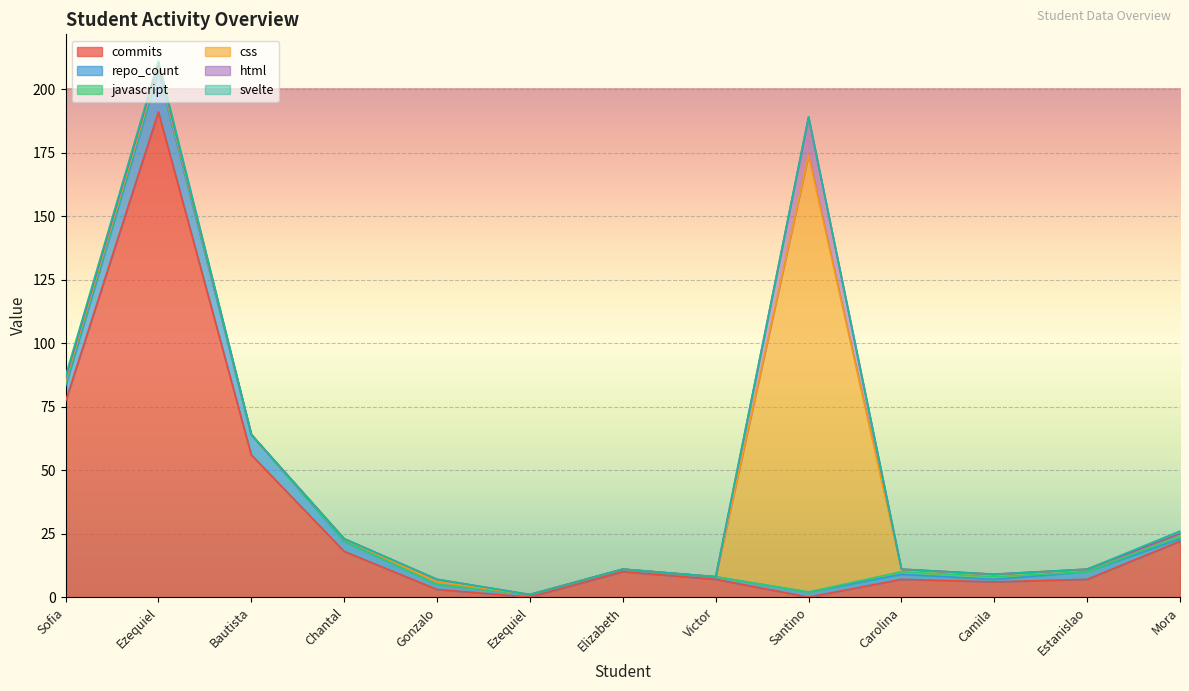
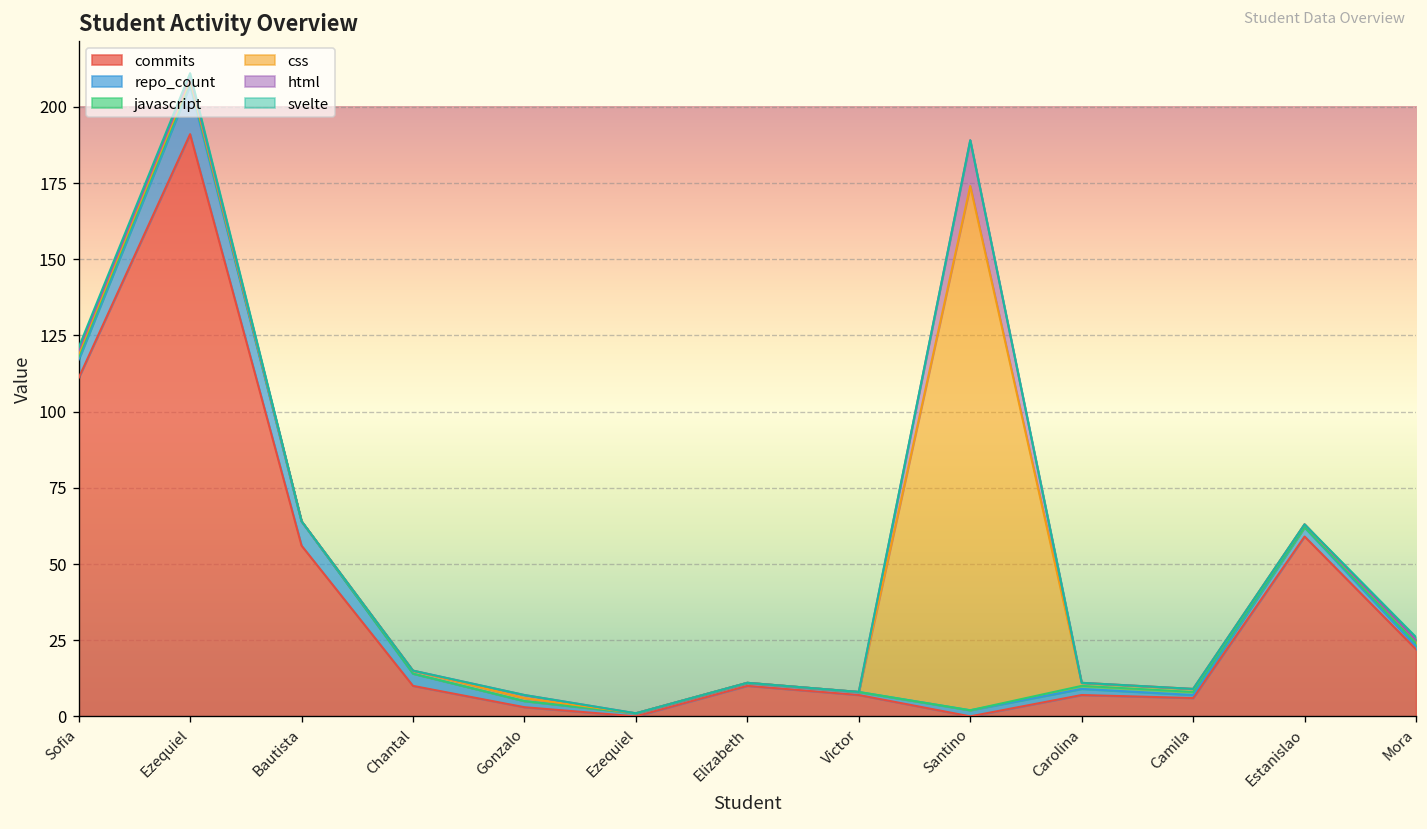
commits, Sofia: 77 -> 111
commits, Chantal: 18 -> 10
commits, Estanislao: 7 -> 59
